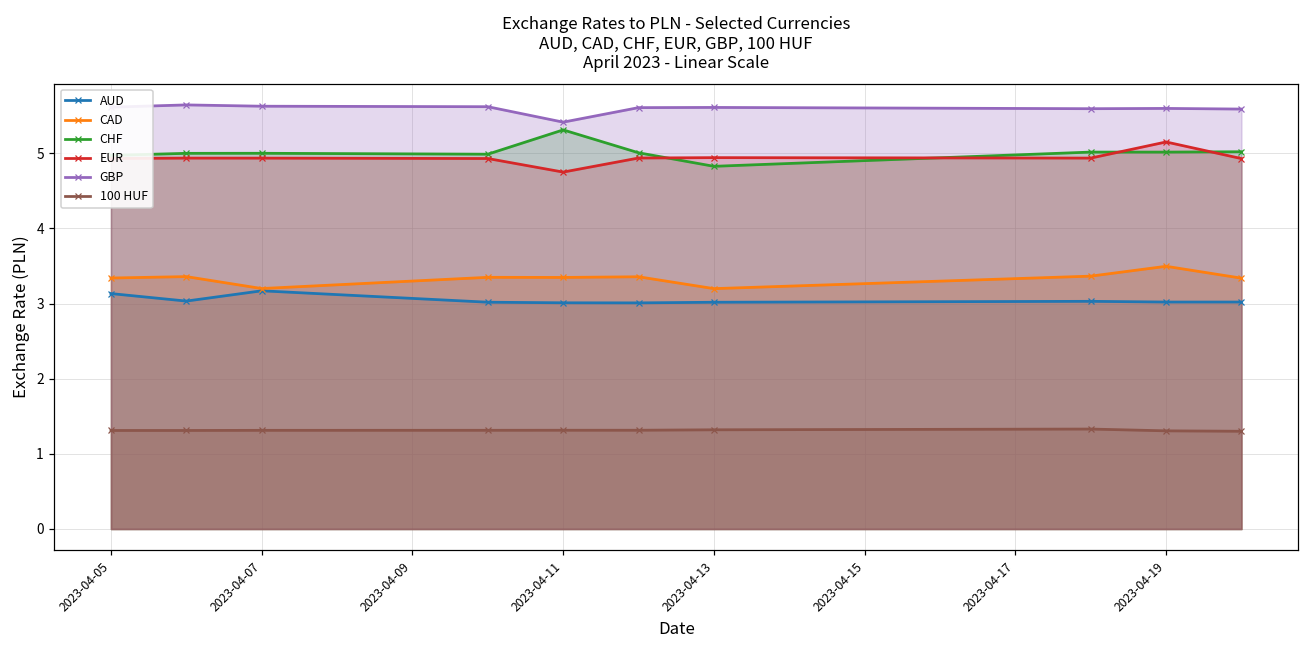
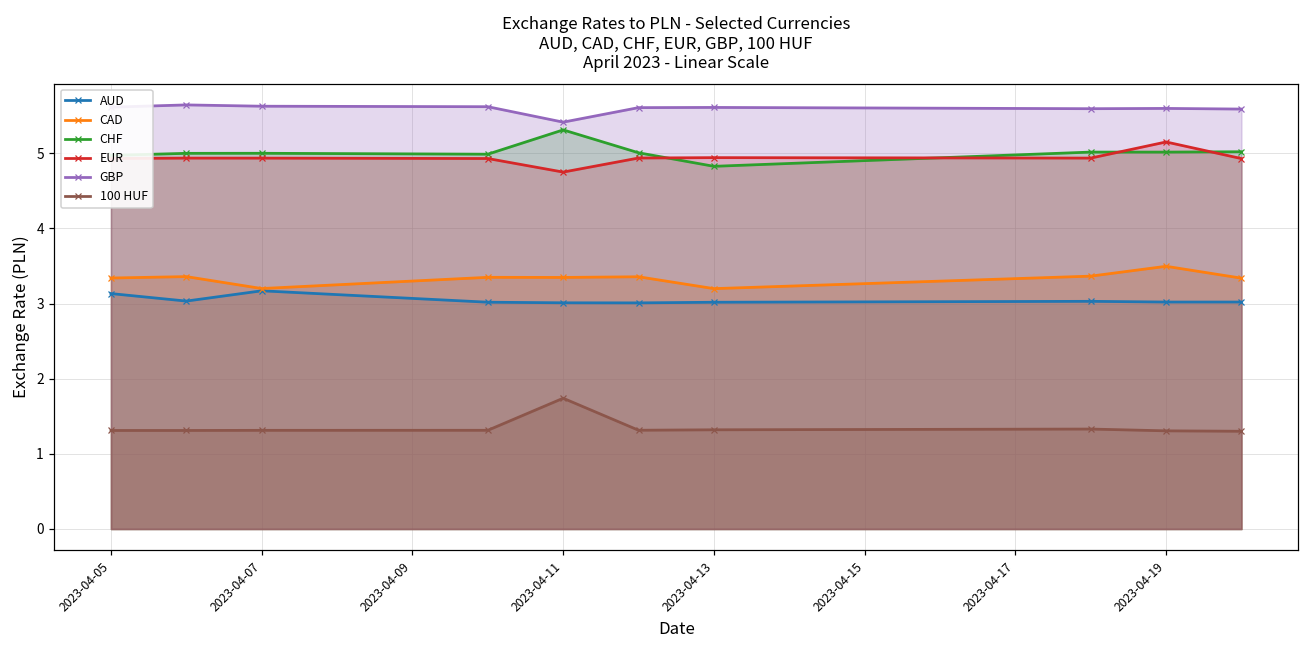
100 HUF, 2023-04-11: 1.3 -> 1.7
